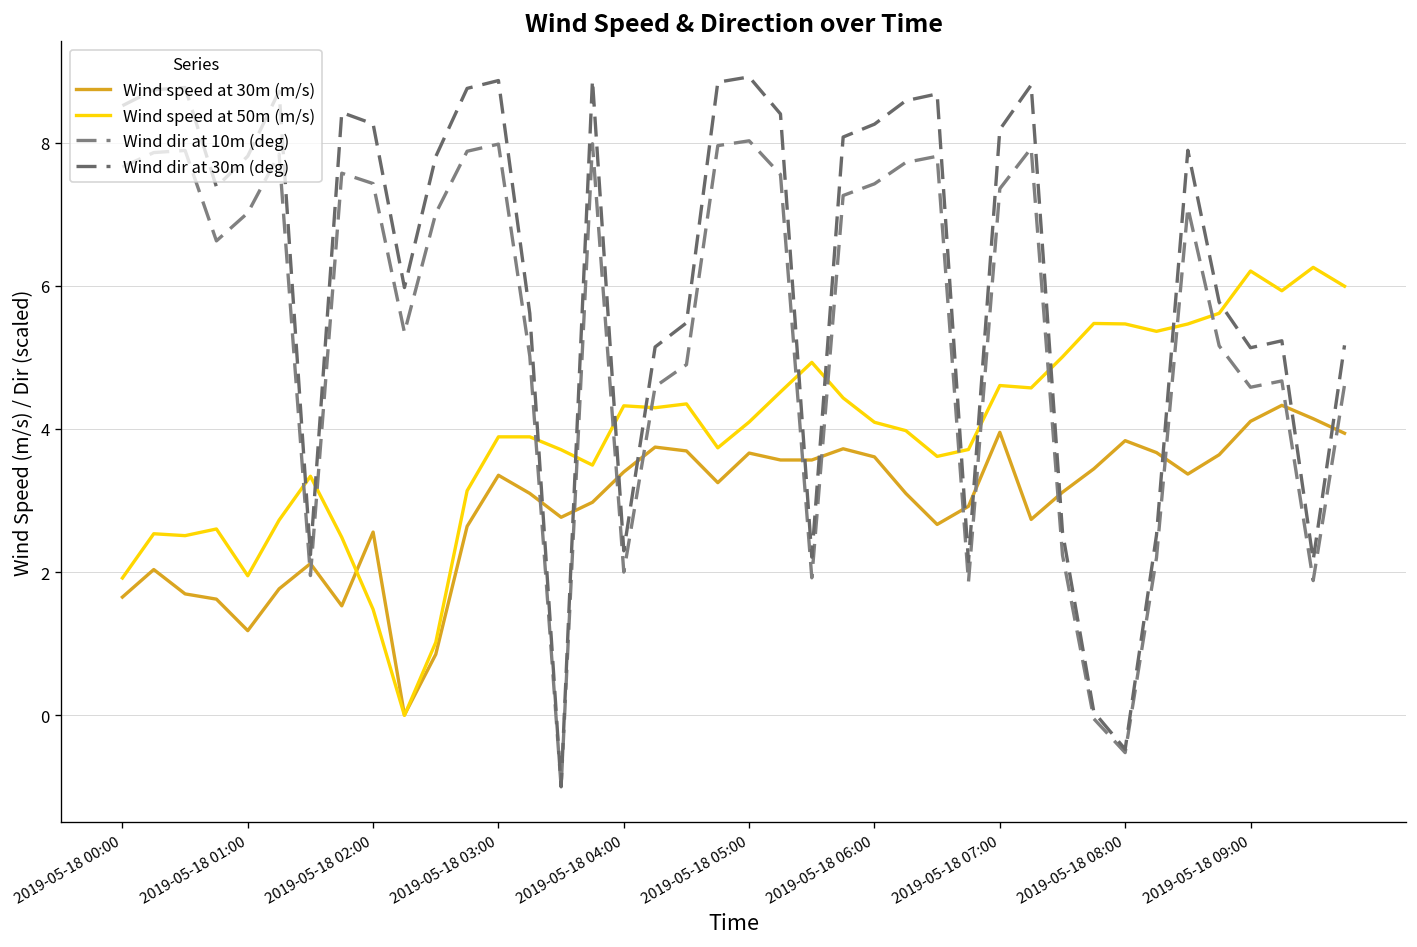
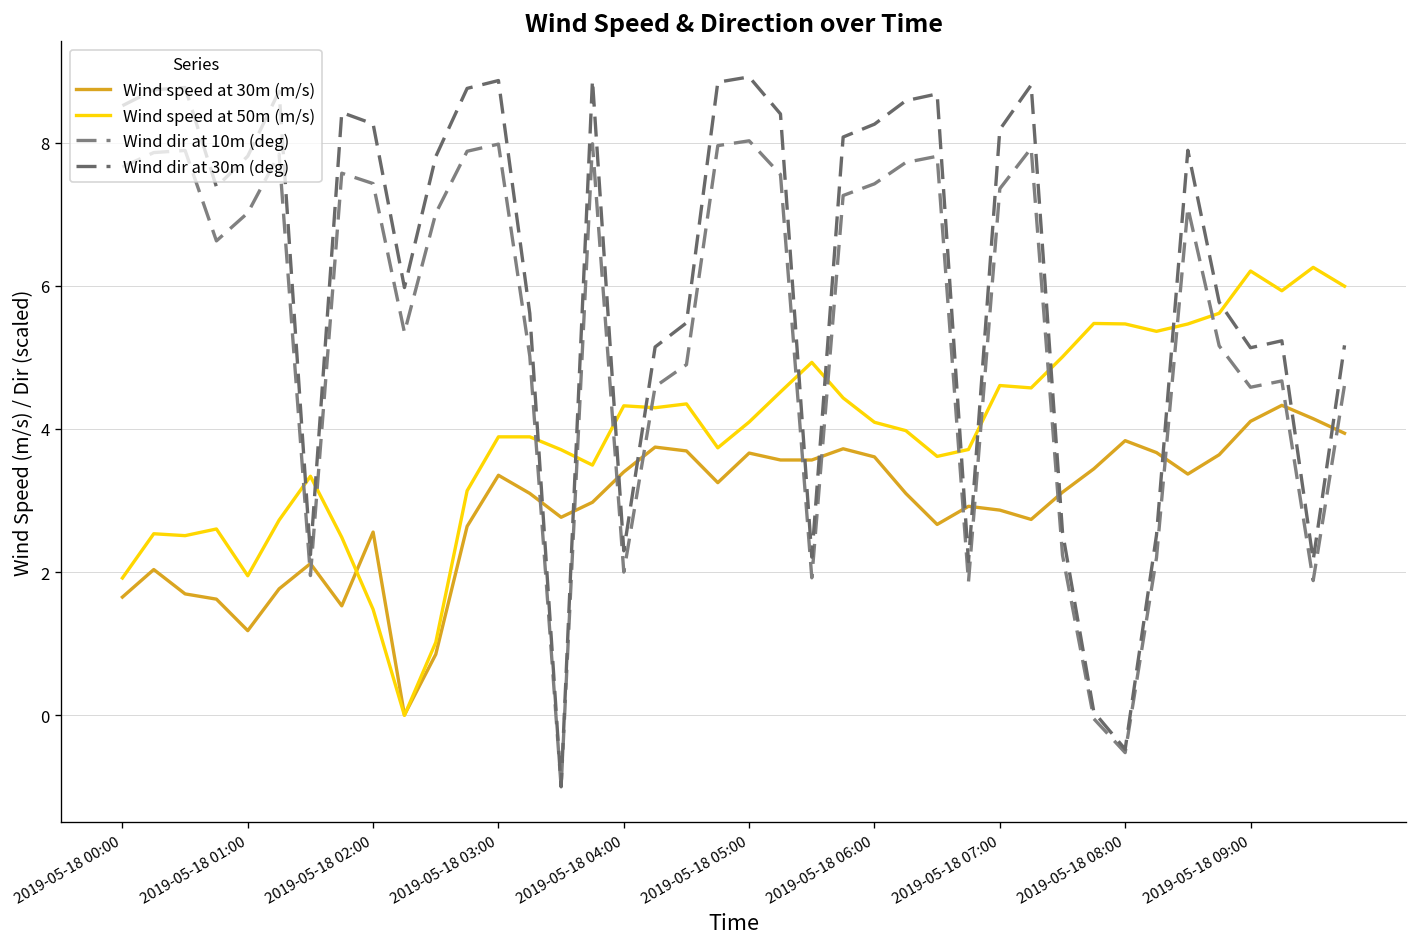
Wind speed at 30m (m/s), 2019-05-18 07:00: 4.0 -> 2.9
